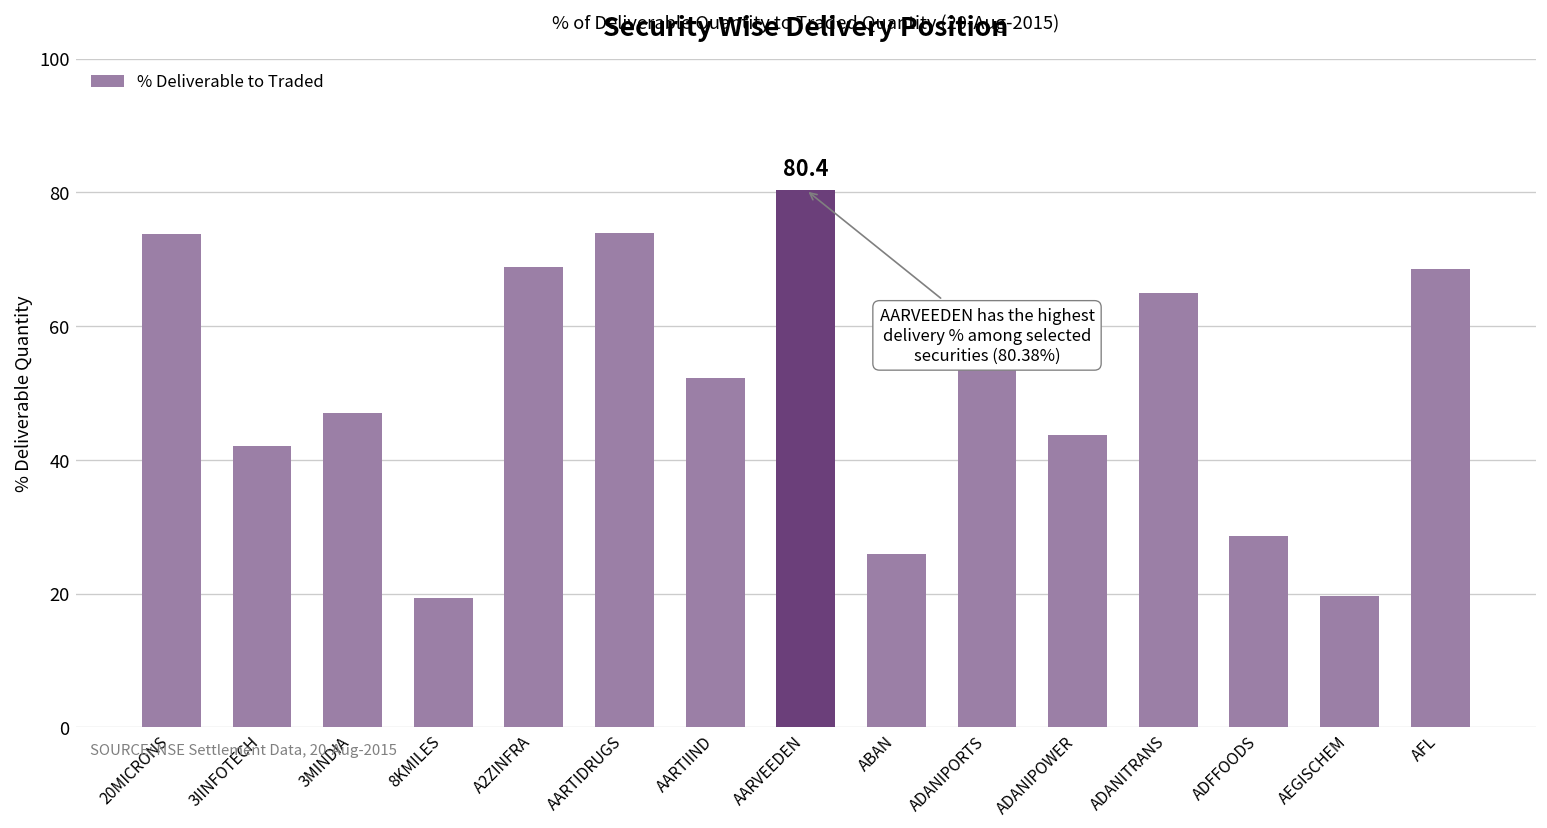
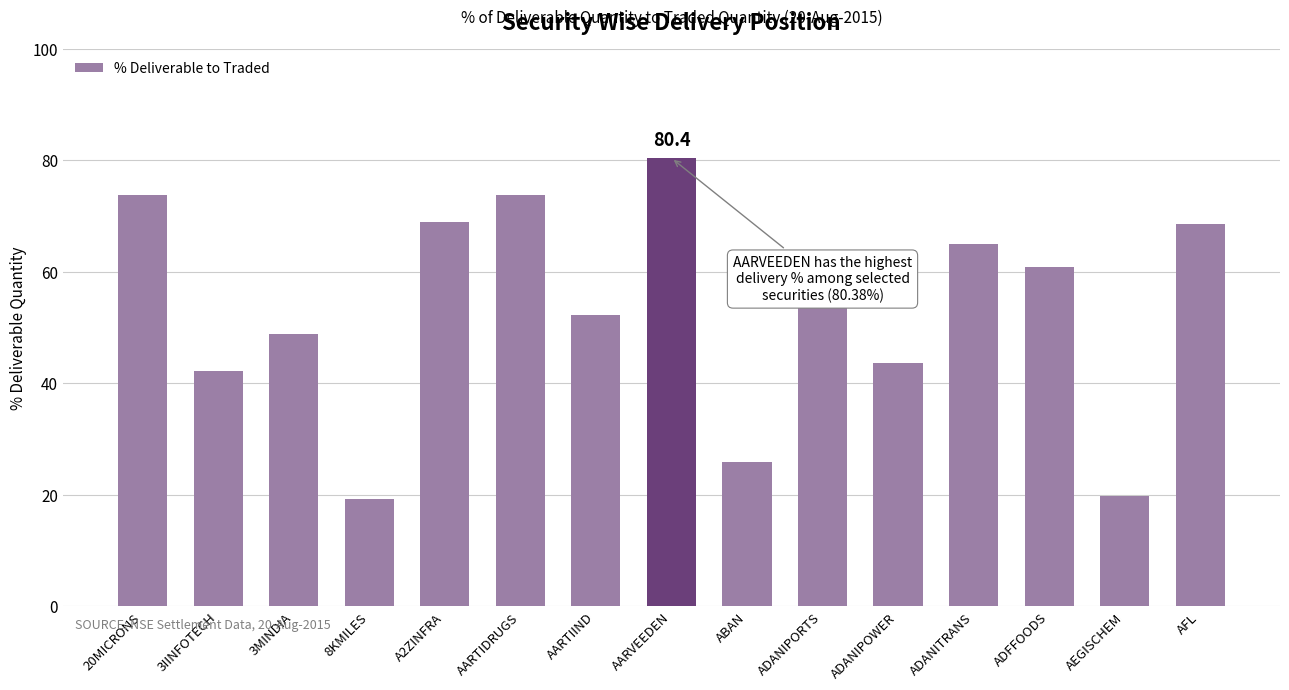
3MINDIA: 47 -> 49
ADFFOODS: 29 -> 61
